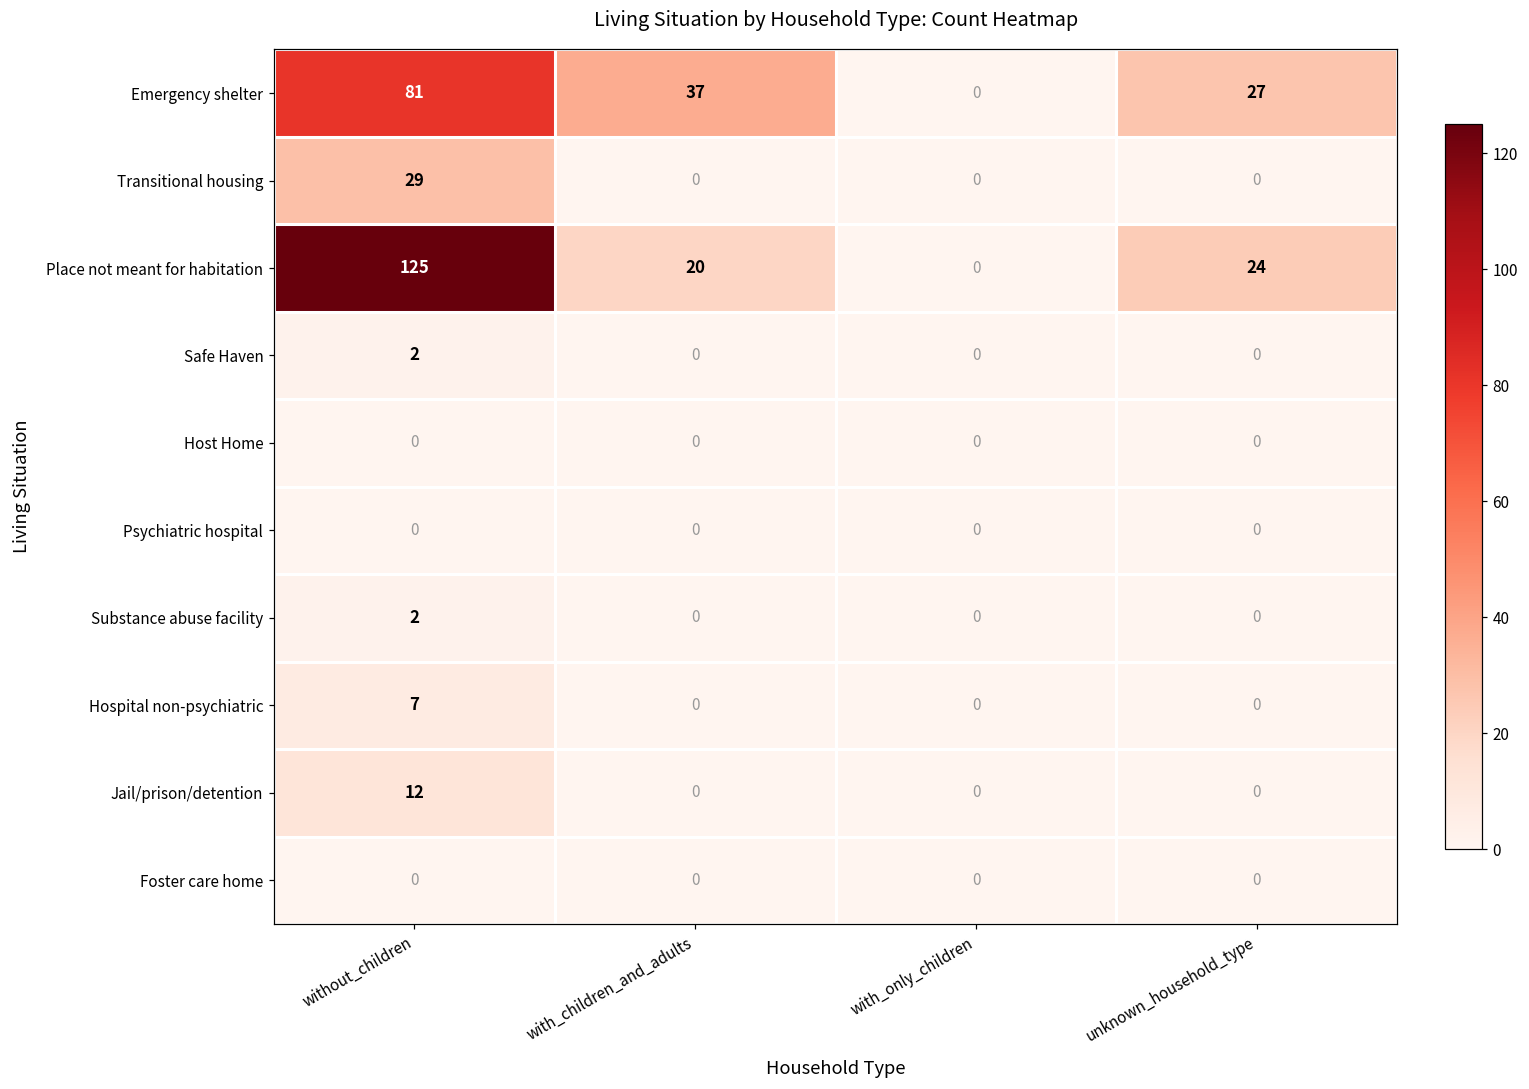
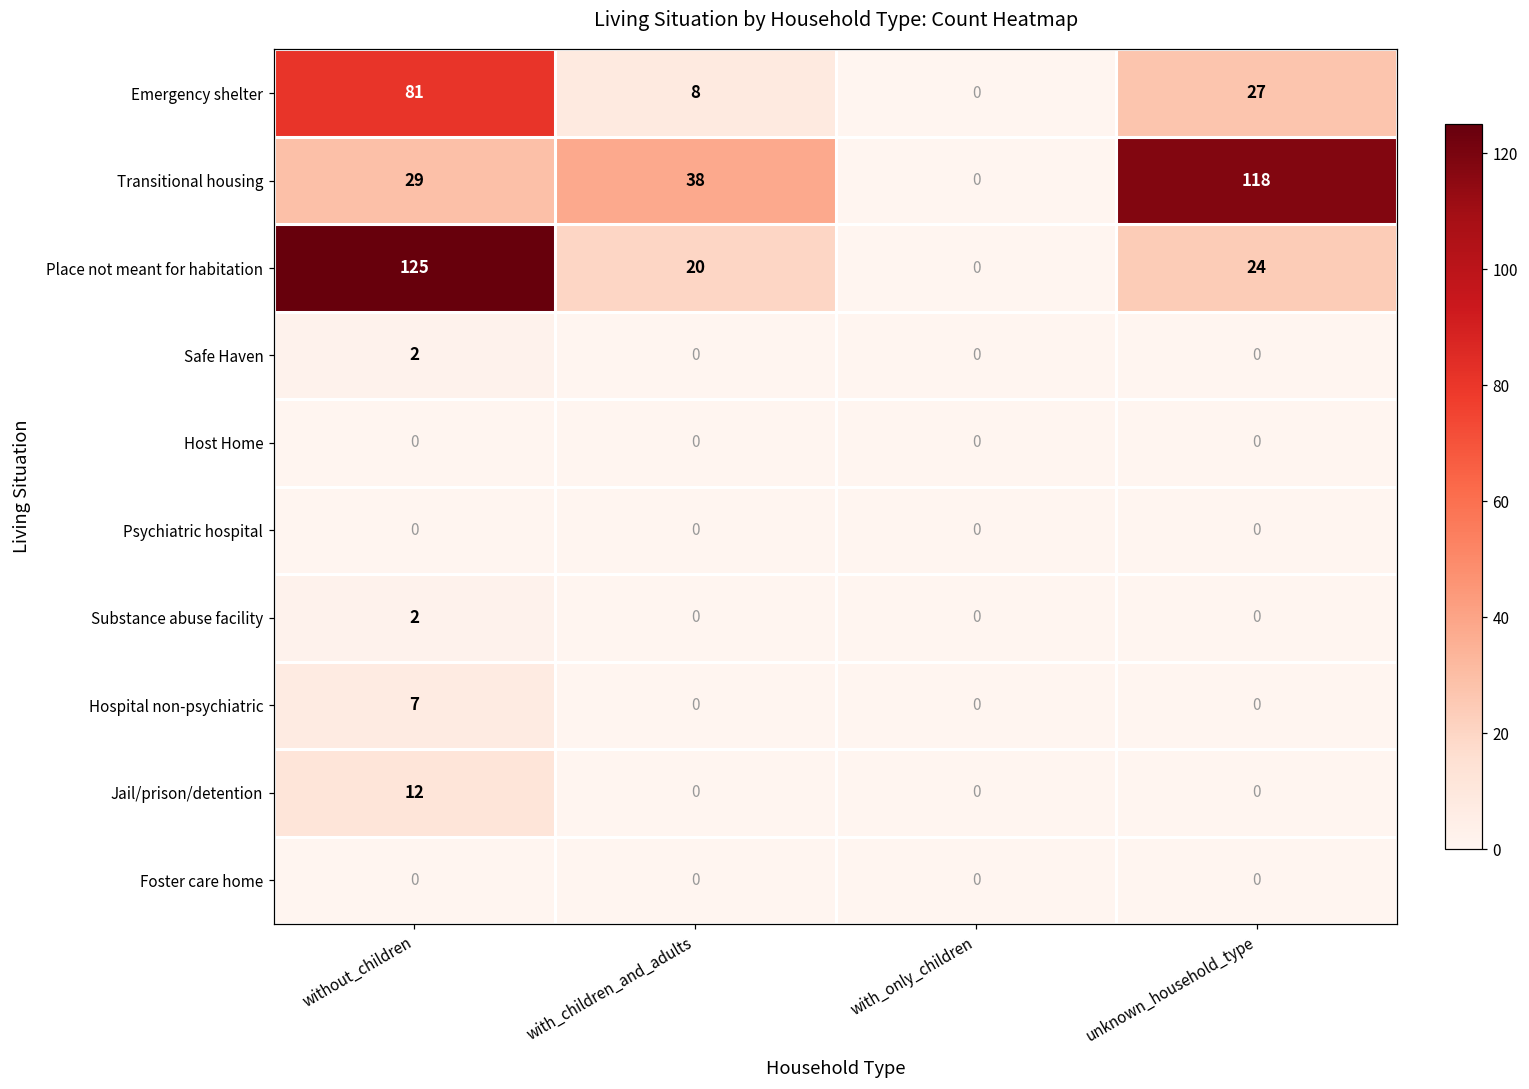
Emergency shelter, with_children_and_adults: 37 -> 8
Transitional housing, with_children_and_adults: 0 -> 38
Transitional housing, unknown_household_type: 0 -> 118
